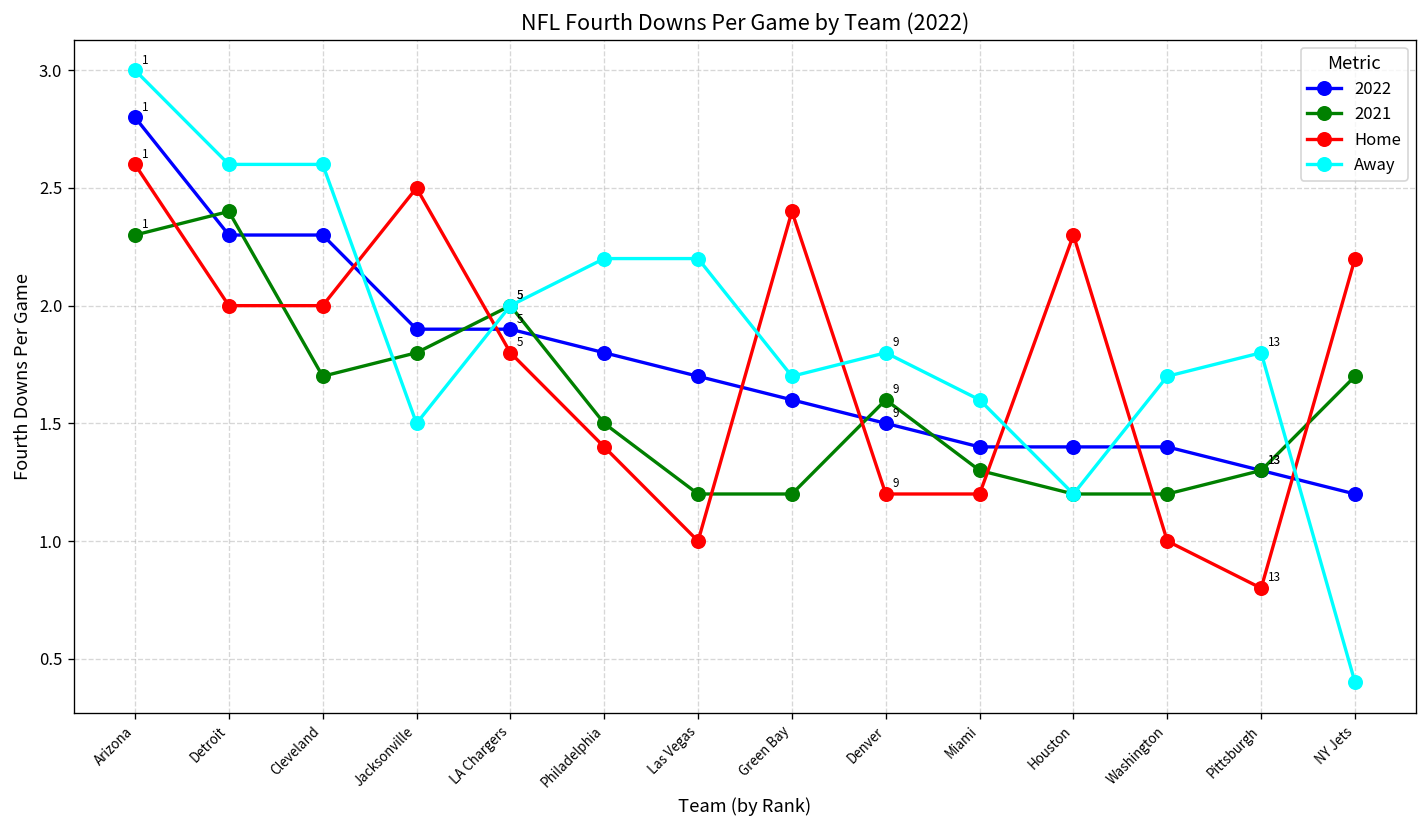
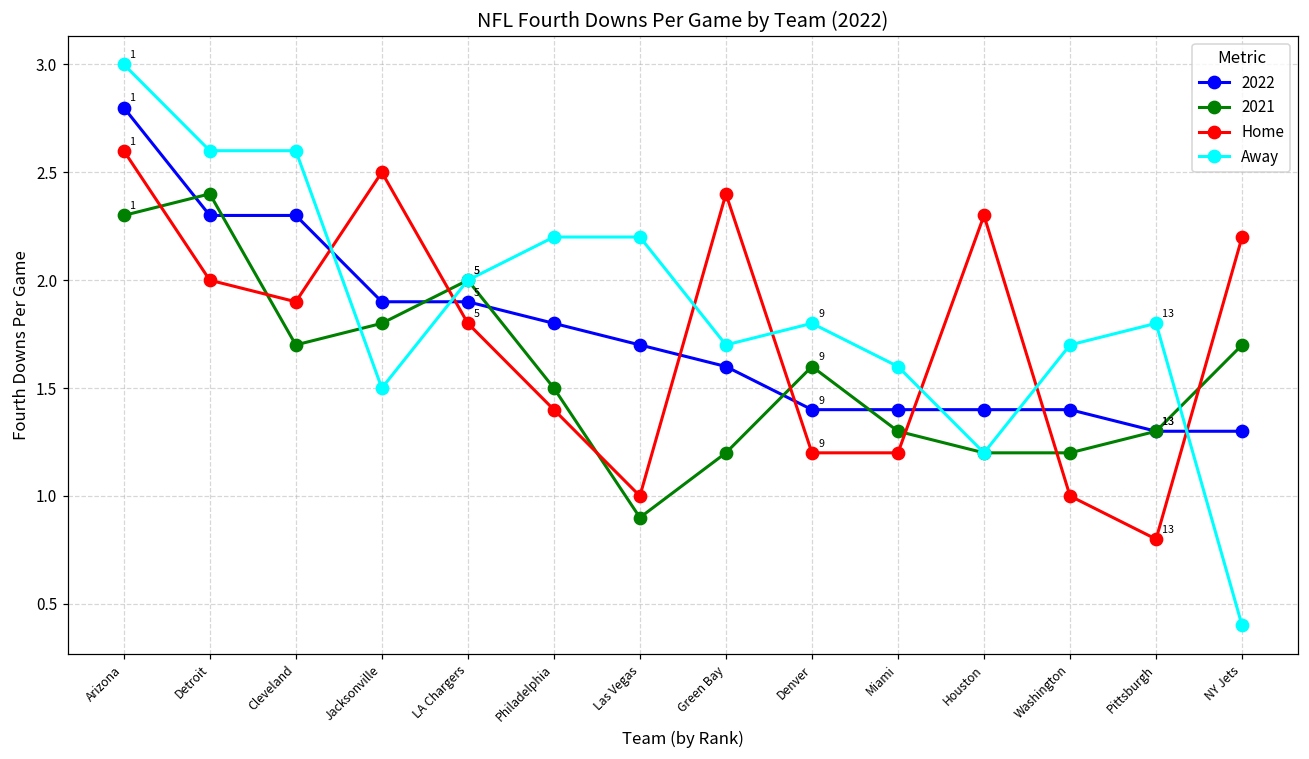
Home, Cleveland: 2.0 -> 1.9
2021, Las Vegas: 1.2 -> 0.9
2022, Denver: 1.5 -> 1.4
2022, NY Jets: 1.2 -> 1.3
